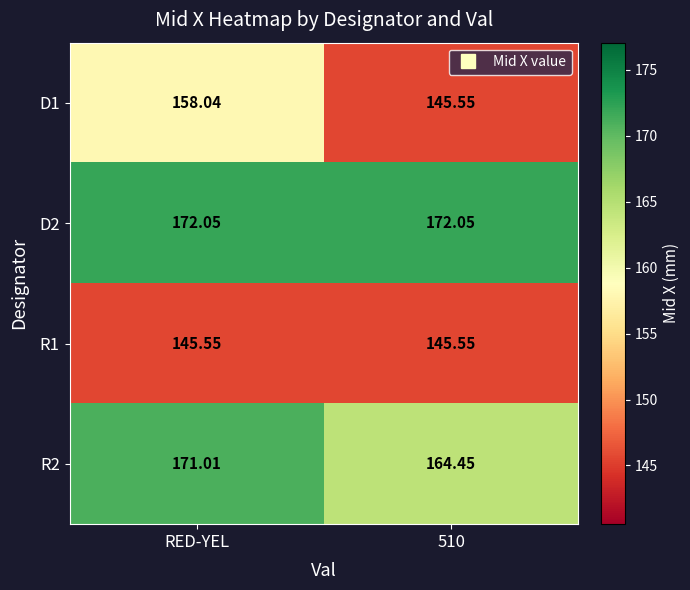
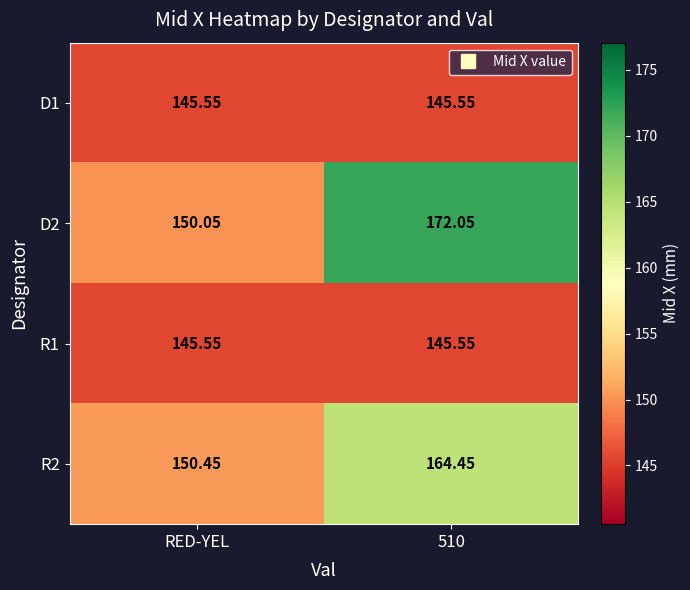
D1, RED-YEL: 158.04 -> 145.55
D2, RED-YEL: 172.05 -> 150.05
R2, RED-YEL: 171.01 -> 150.45
